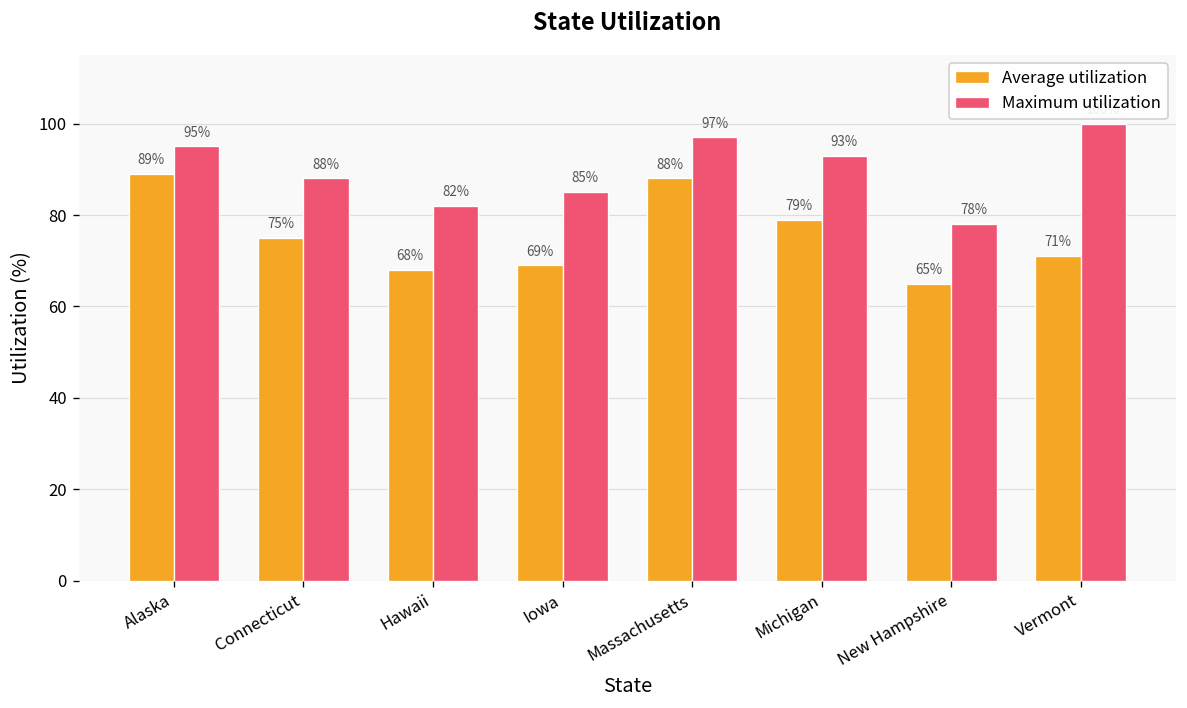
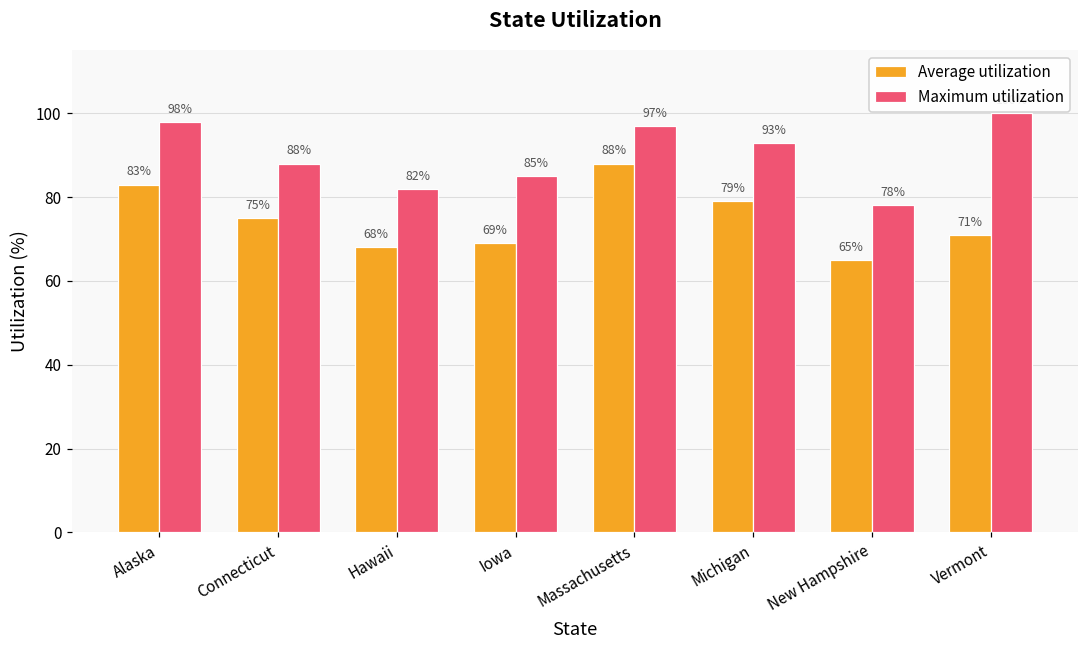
Average utilization, Alaska: 89% -> 83%
Maximum utilization, Alaska: 95% -> 98%
